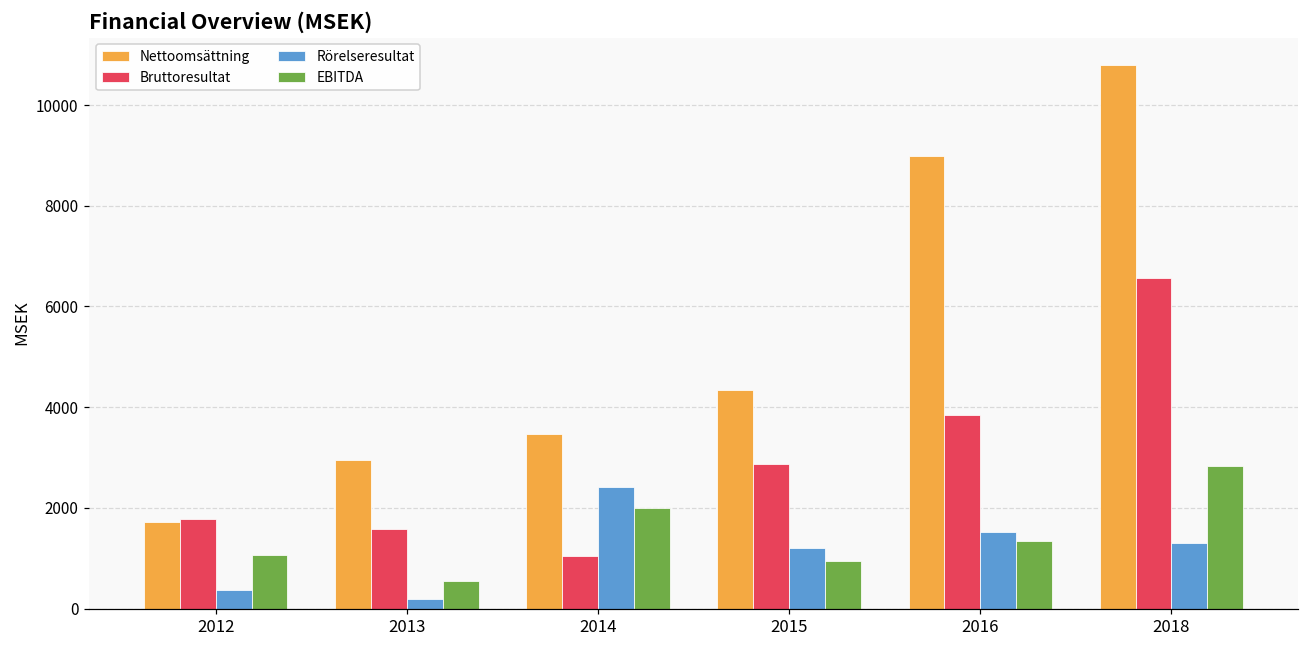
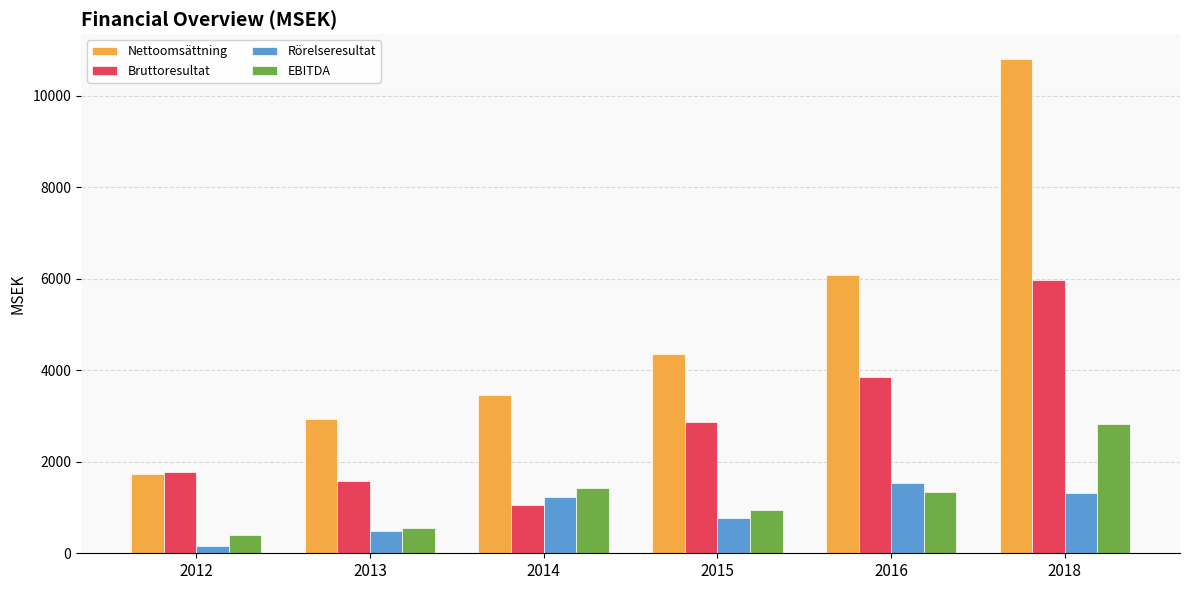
Rörelseresultat, 2012: 400 -> 200
EBITDA, 2012: 1100 -> 400
Rörelseresultat, 2013: 200 -> 500
Rörelseresultat, 2014: 2400 -> 1200
EBITDA, 2014: 2000 -> 1400
Rörelseresultat, 2015: 1200 -> 800
Nettoomsättning, 2016: 9000 -> 6100
Bruttoresultat, 2018: 6600 -> 6000
